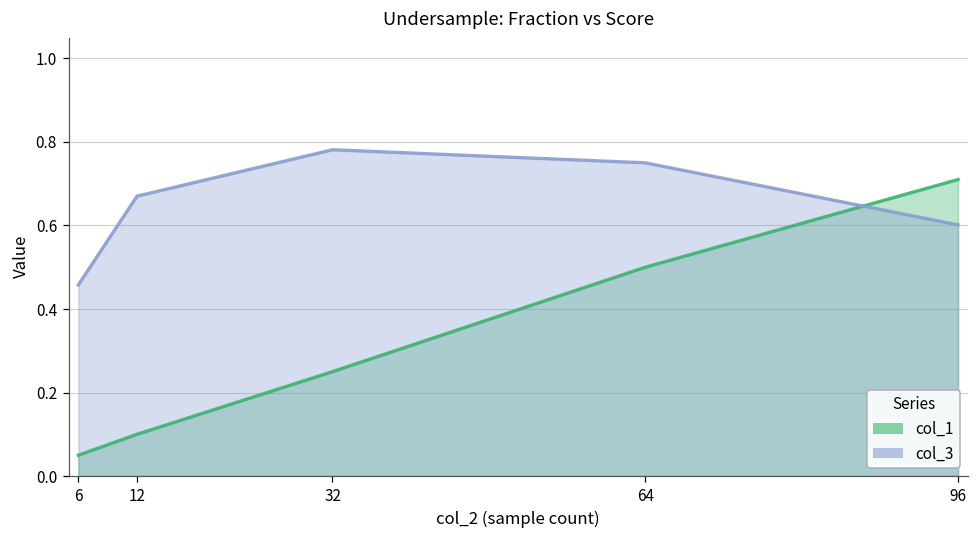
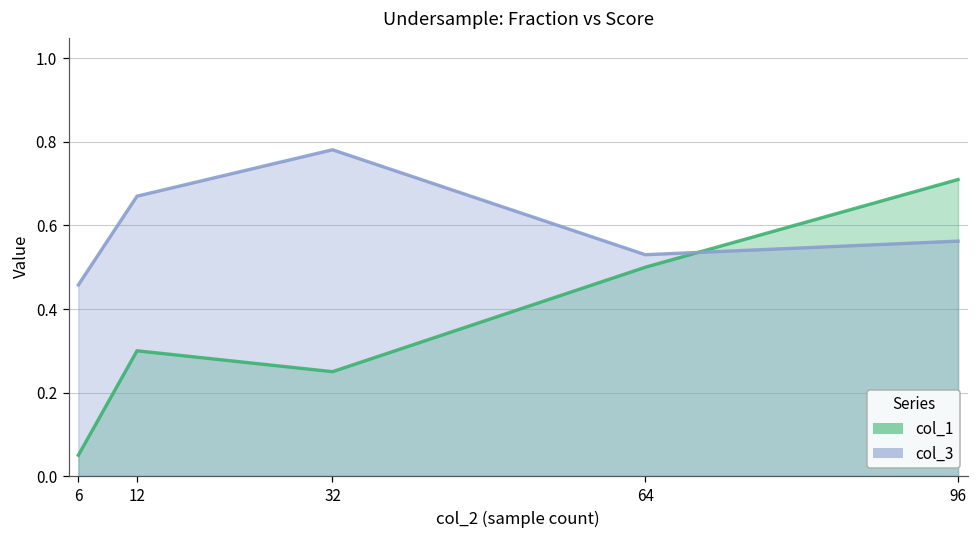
col_1, 12: 0.1 -> 0.3
col_3, 64: 0.75 -> 0.53
col_3, 96: 0.60 -> 0.56
